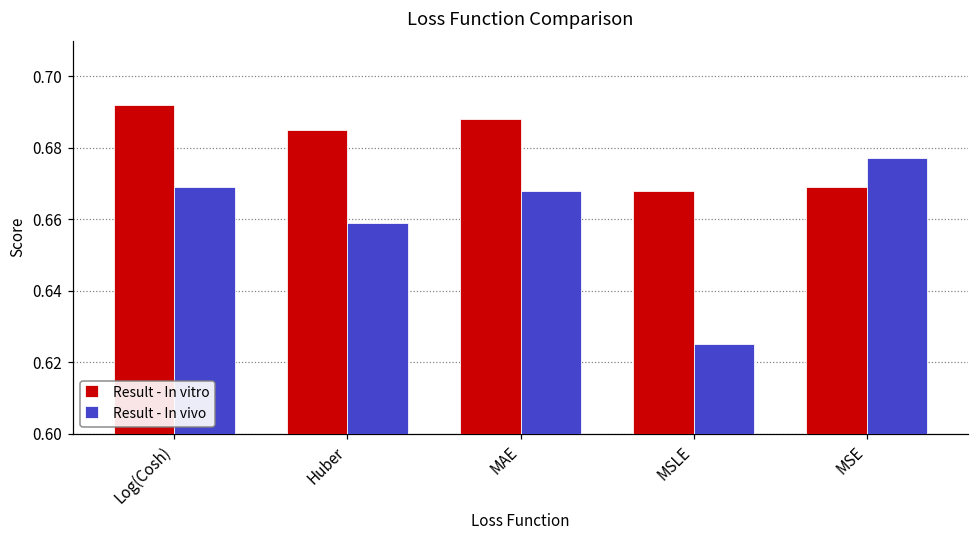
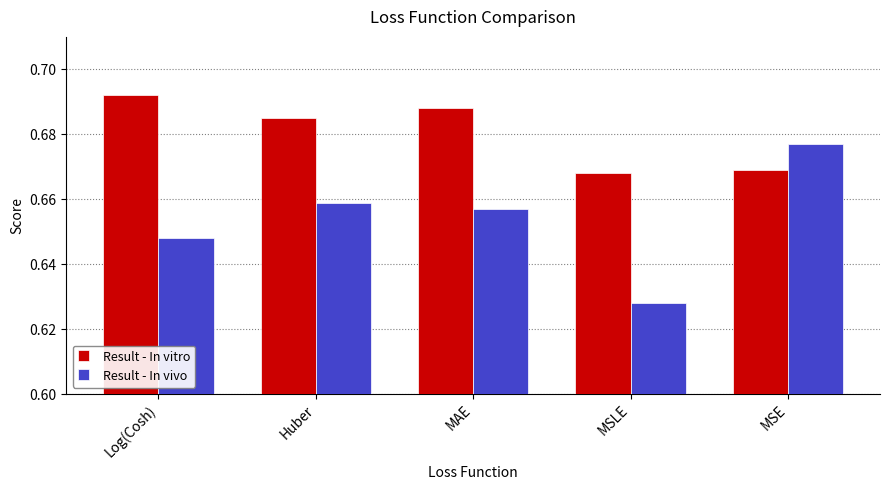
Result - In vivo, Log(Cosh): 0.669 -> 0.648
Result - In vivo, MAE: 0.668 -> 0.657
Result - In vivo, MSLE: 0.625 -> 0.628
